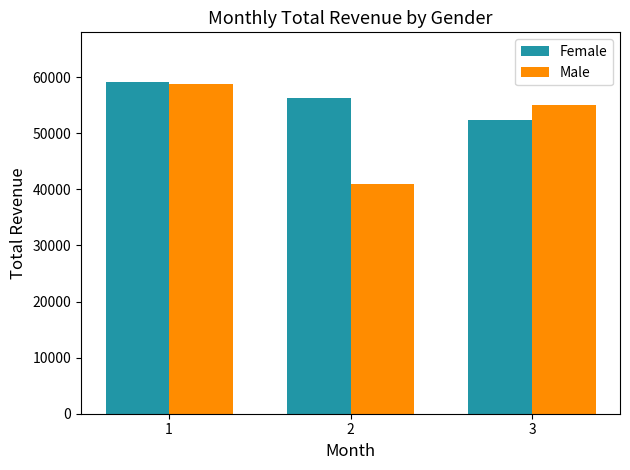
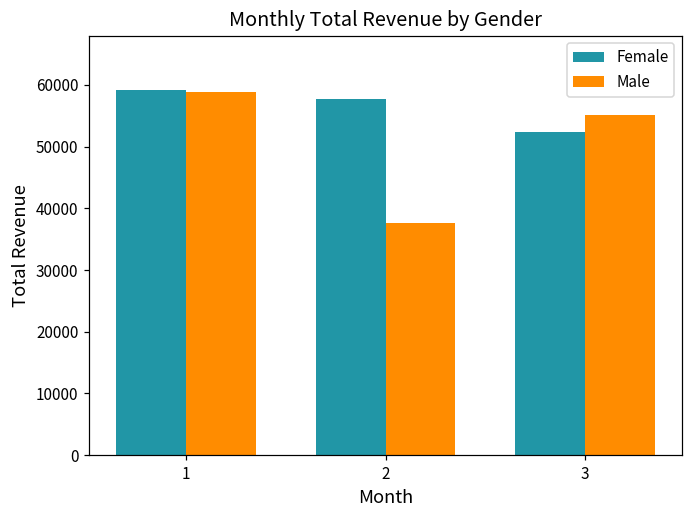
Female, 2: 56000 -> 58000
Male, 2: 41000 -> 38000
